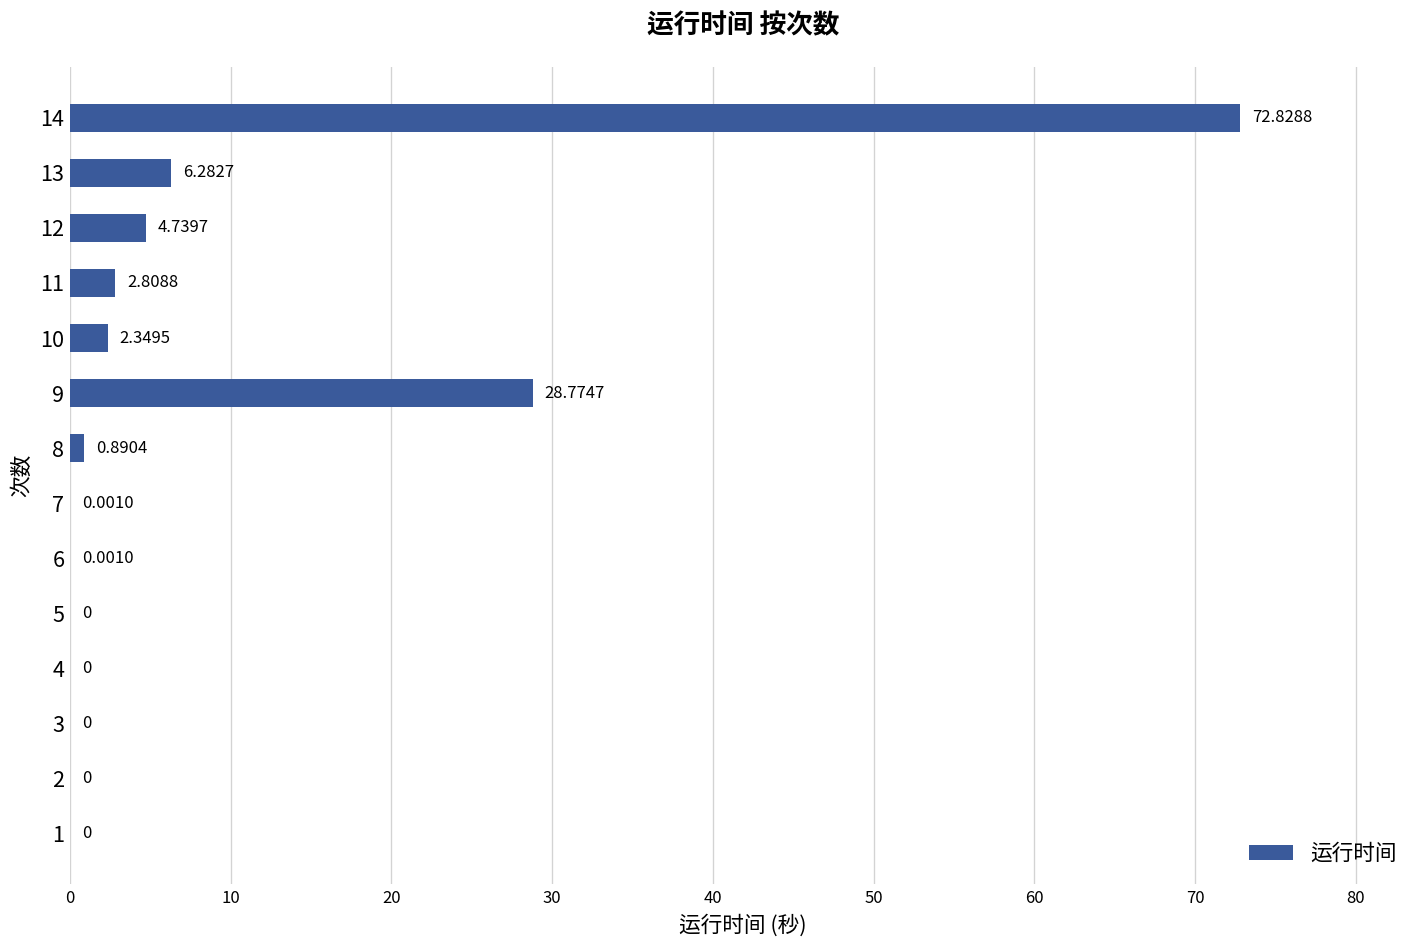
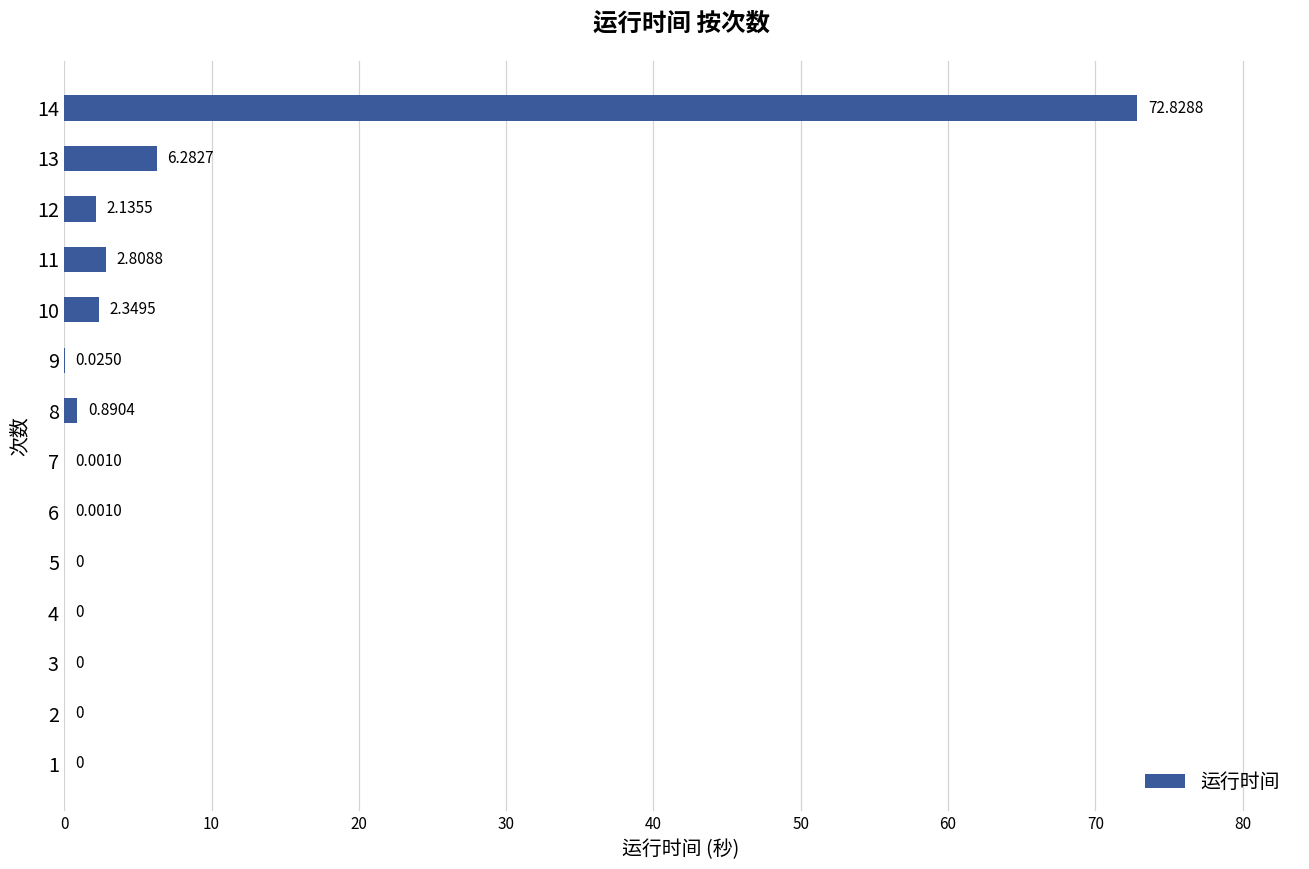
12: 4.7397 -> 2.1355
9: 28.7747 -> 0.0250
